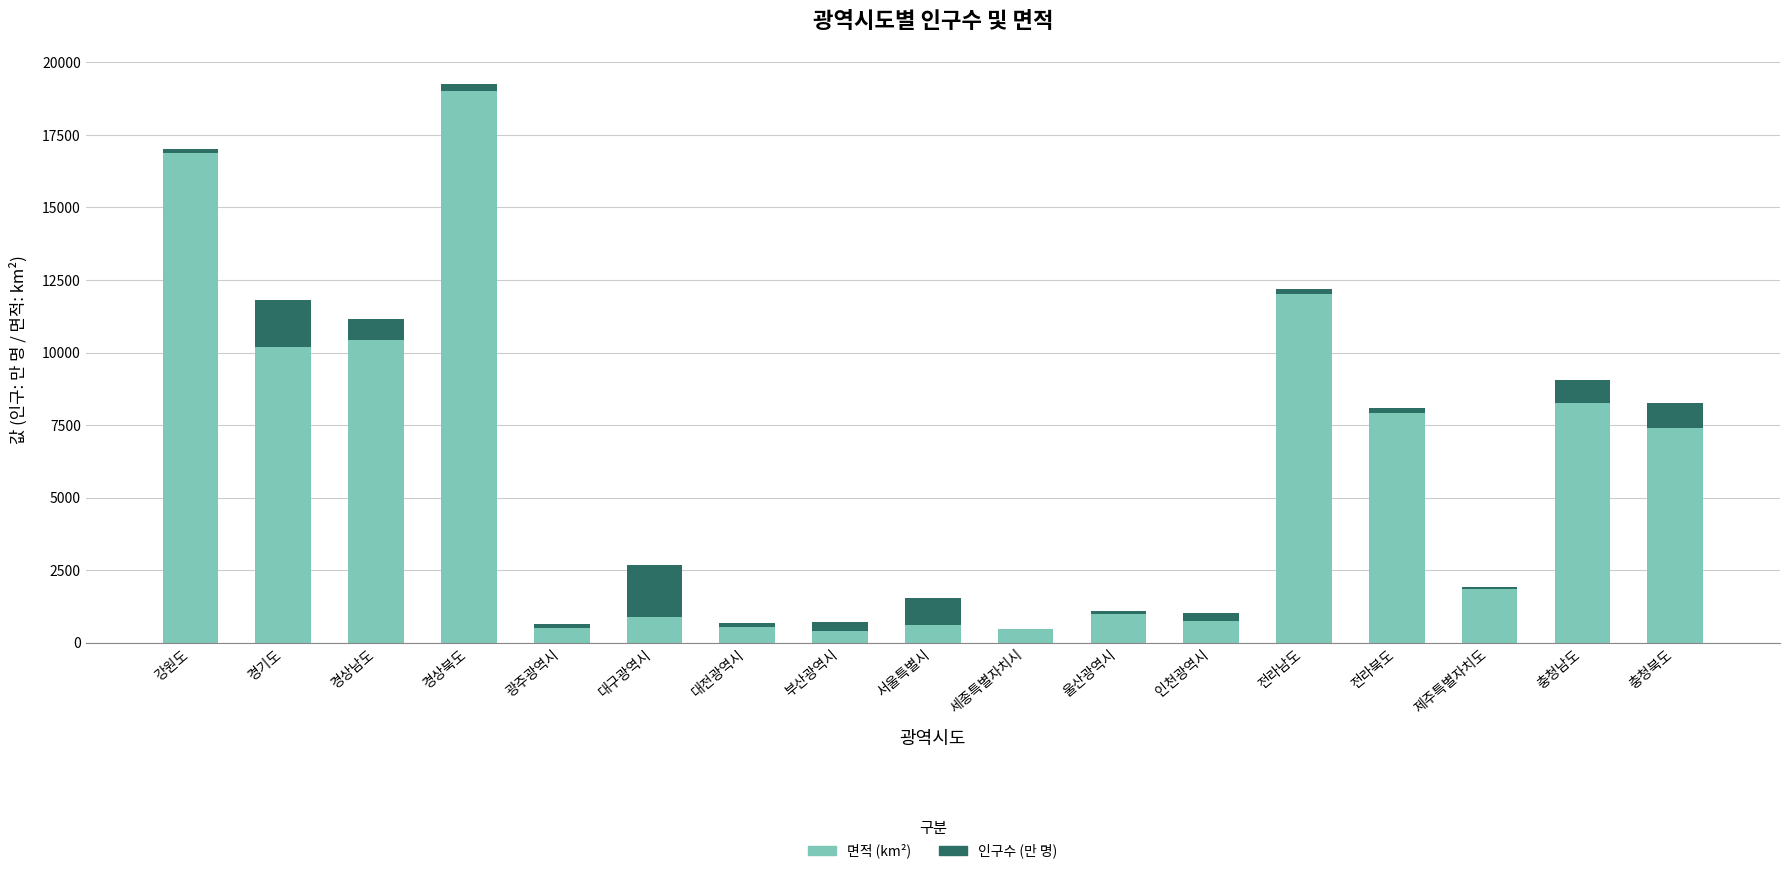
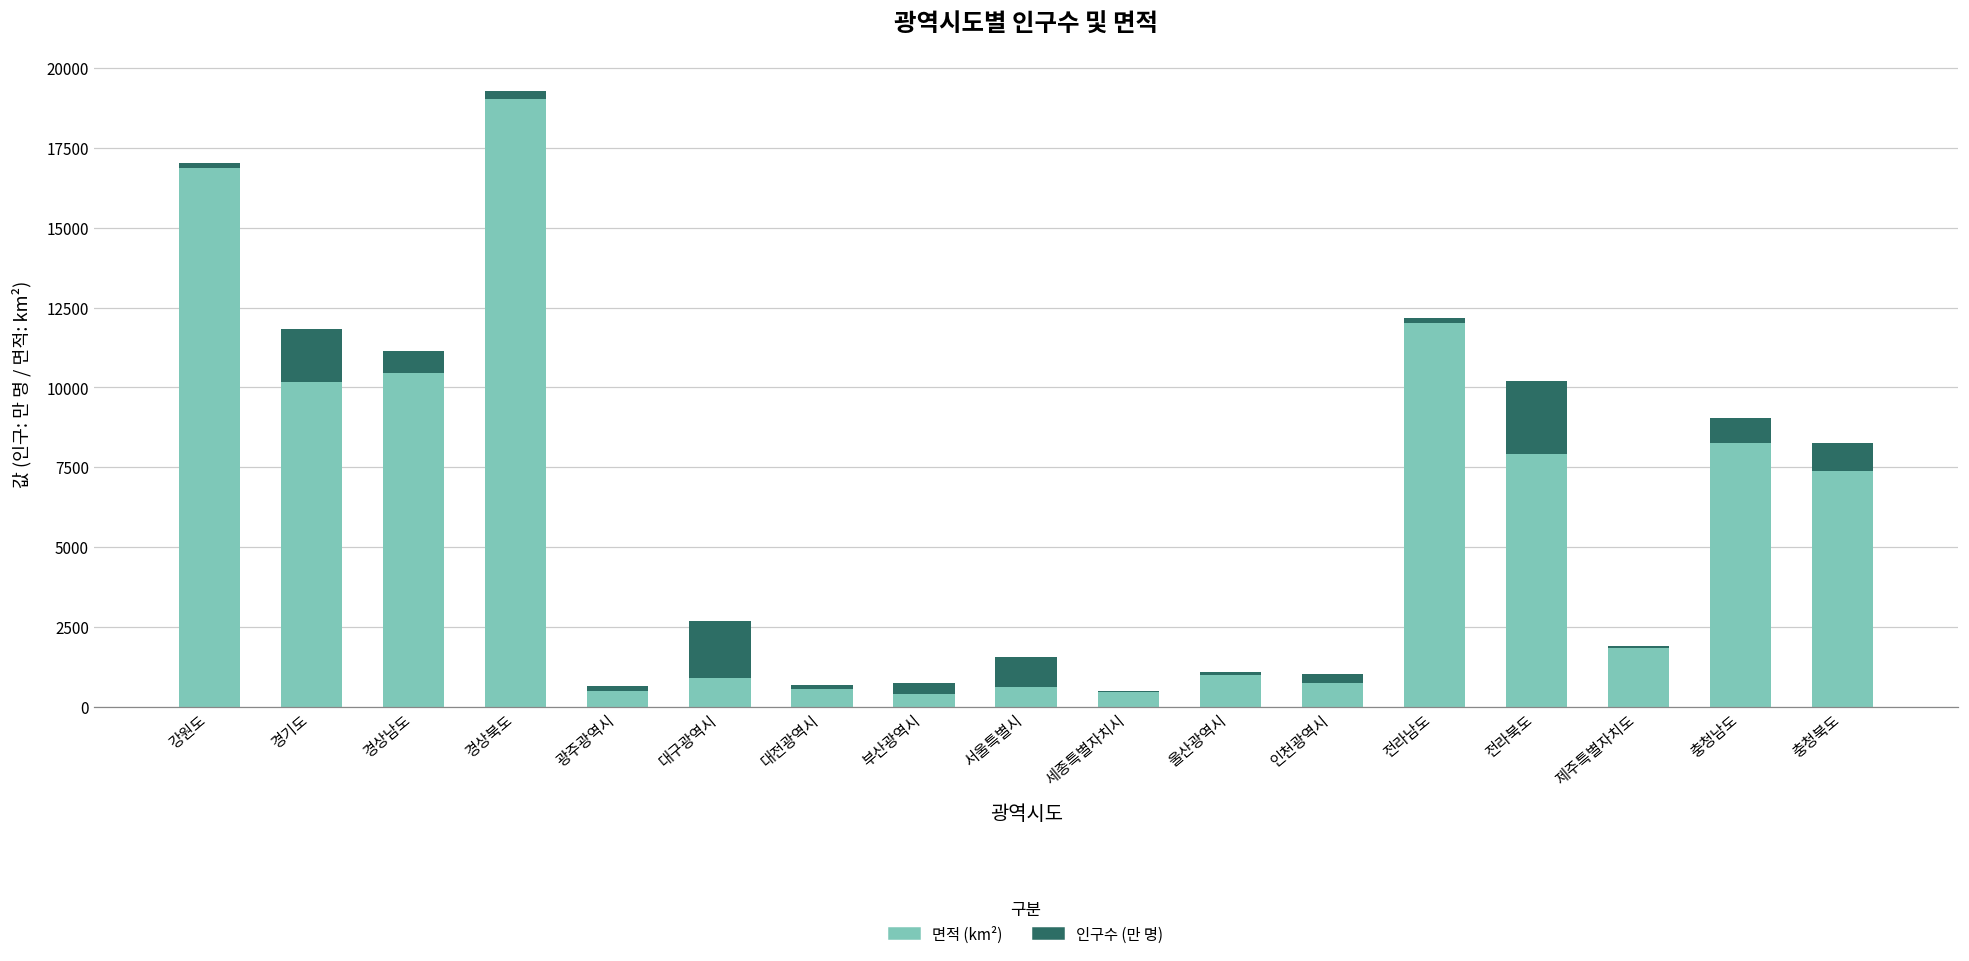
인구수 (만 명), 전라북도: 200 -> 2300
